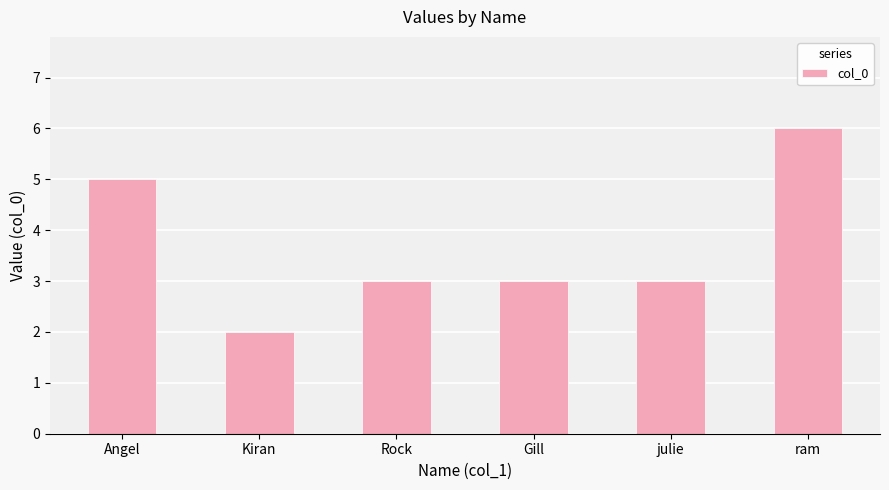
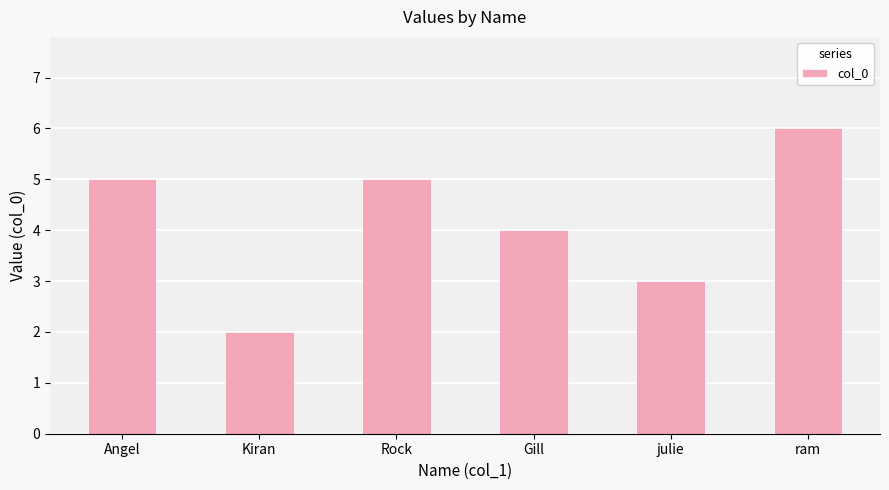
Rock: 3 -> 5
Gill: 3 -> 4
